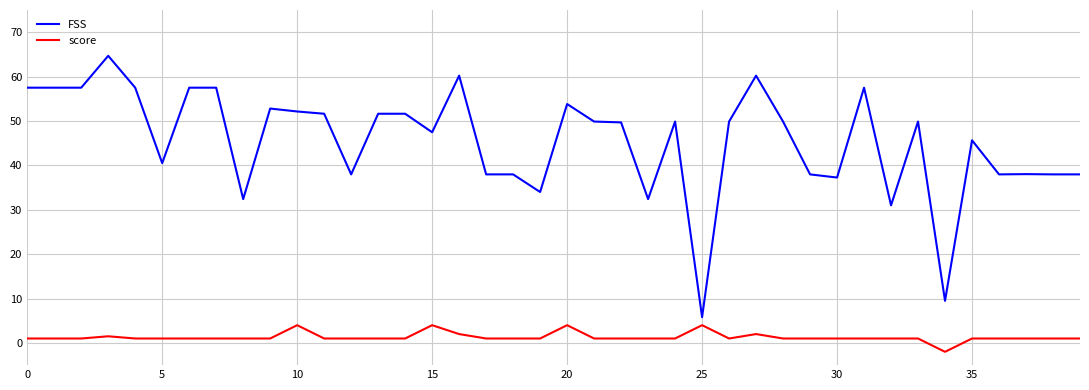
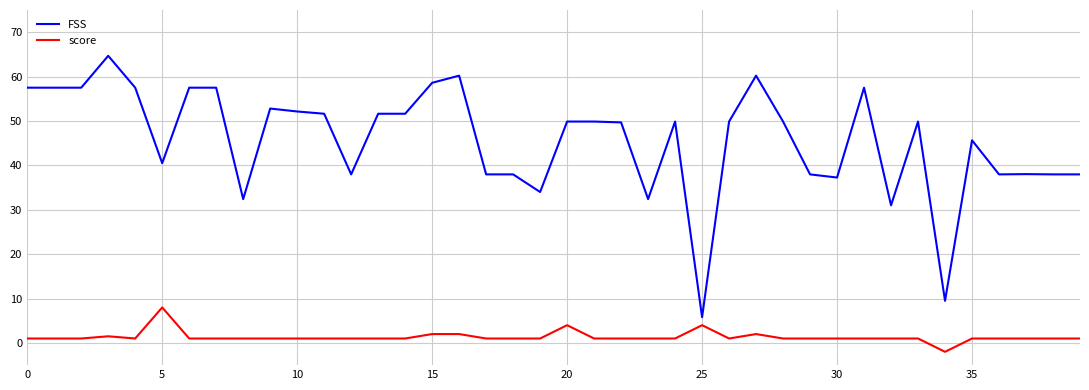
score, 5: 1 -> 8
score, 10: 4 -> 1
FSS, 15: 47 -> 59
score, 15: 4 -> 2
FSS, 20: 54 -> 50
